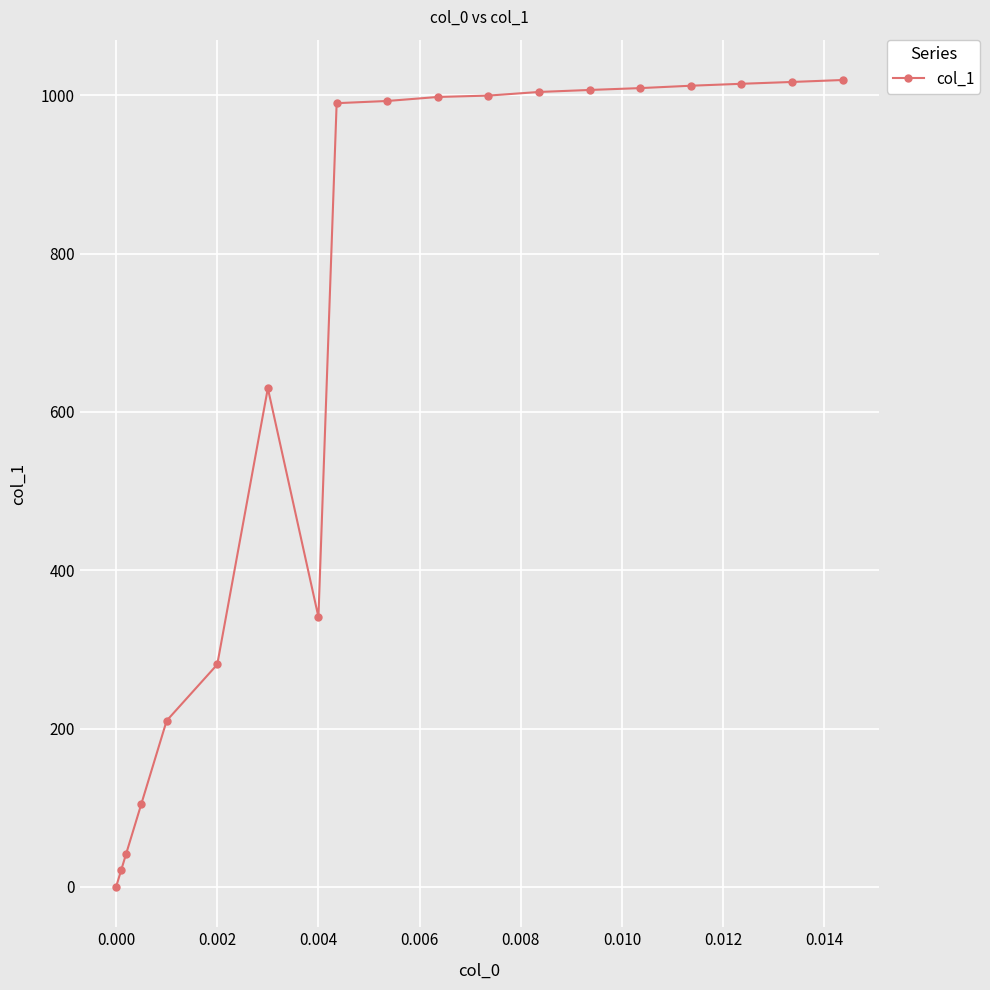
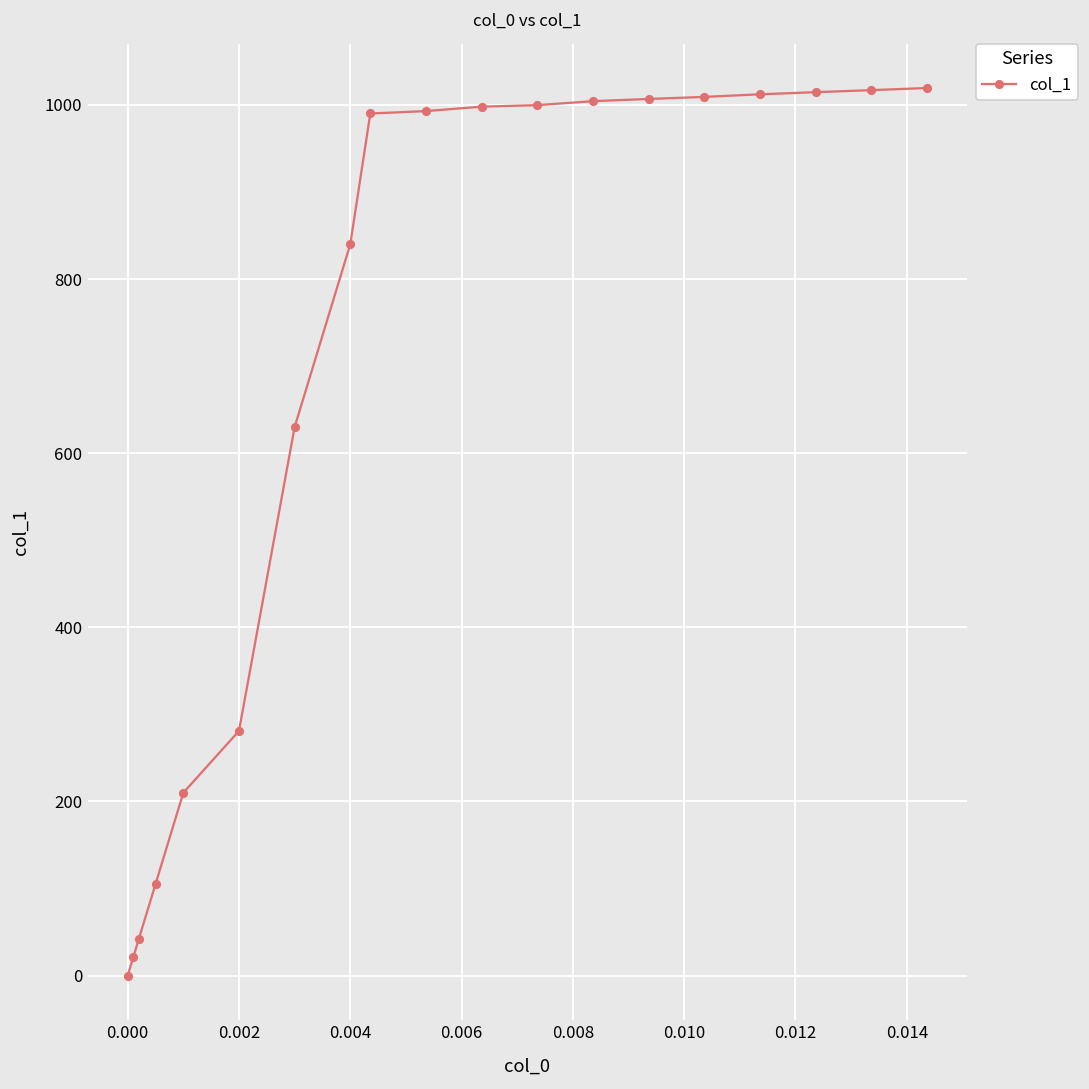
0.004: 340 -> 840
